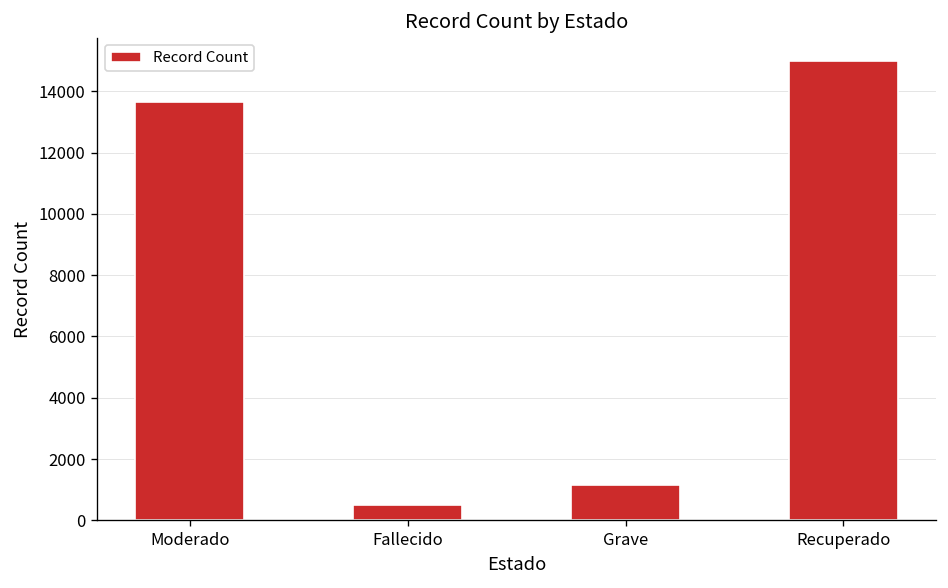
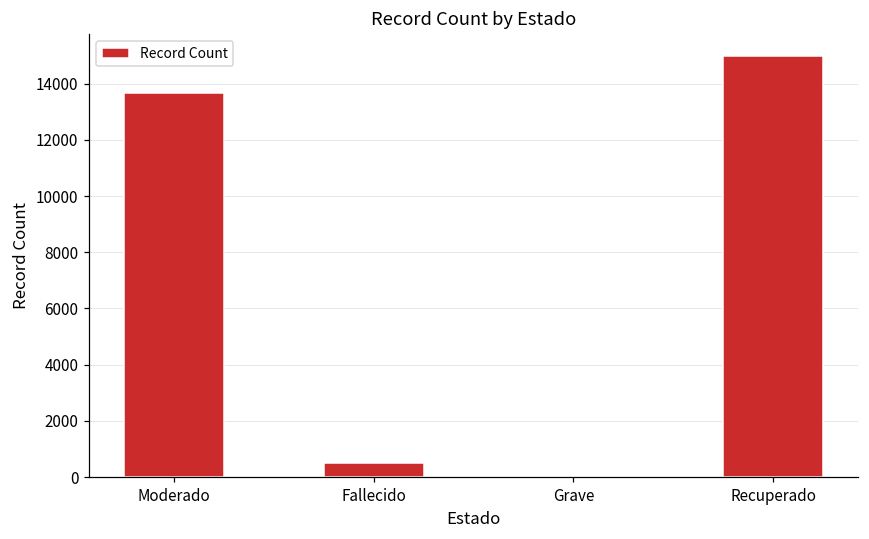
Grave: 1200 -> 0
